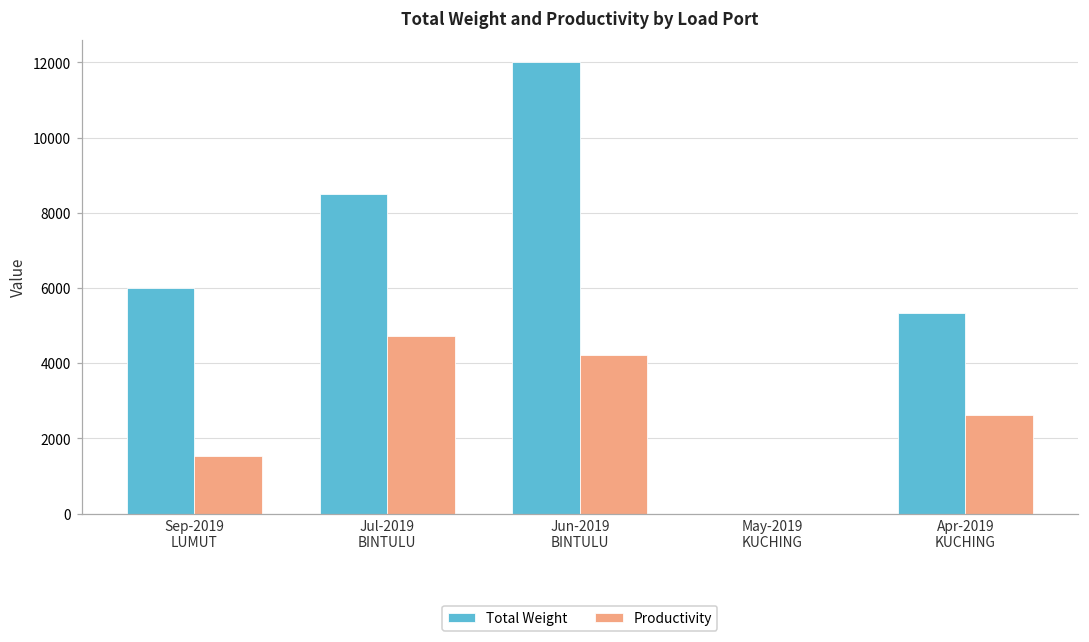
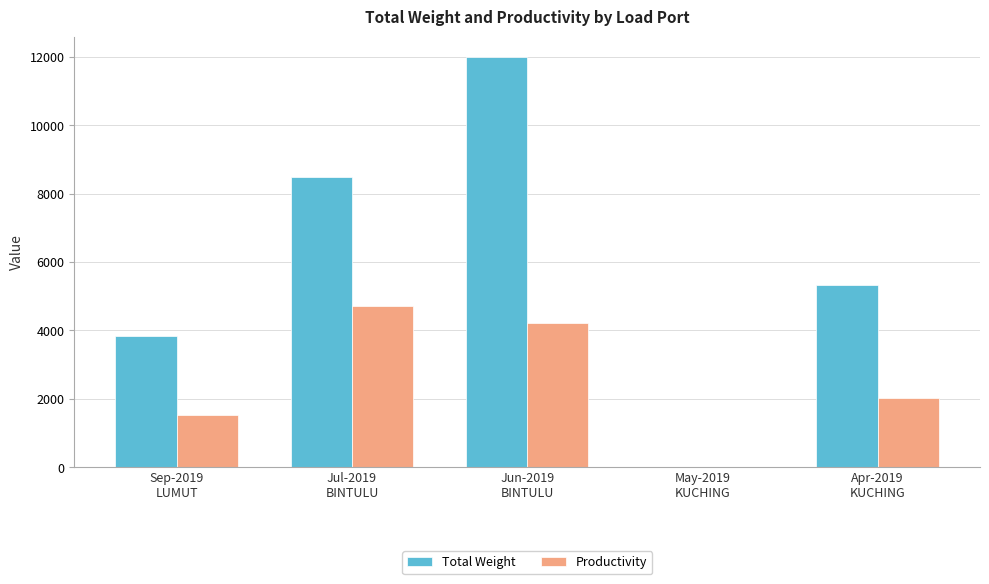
Total Weight, Sep-2019 LUMUT: 6000 -> 3800
Productivity, Apr-2019 KUCHING: 2600 -> 2000
